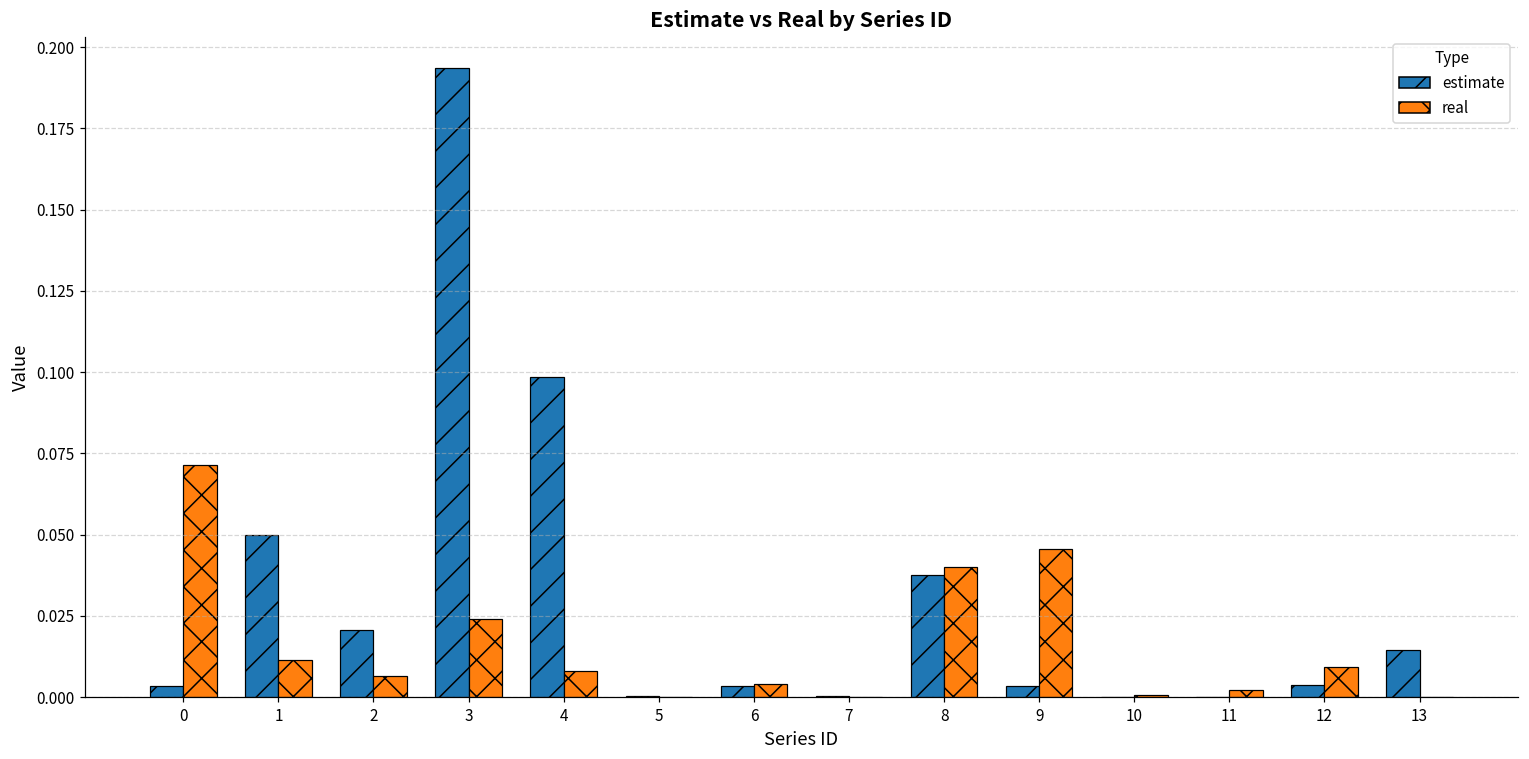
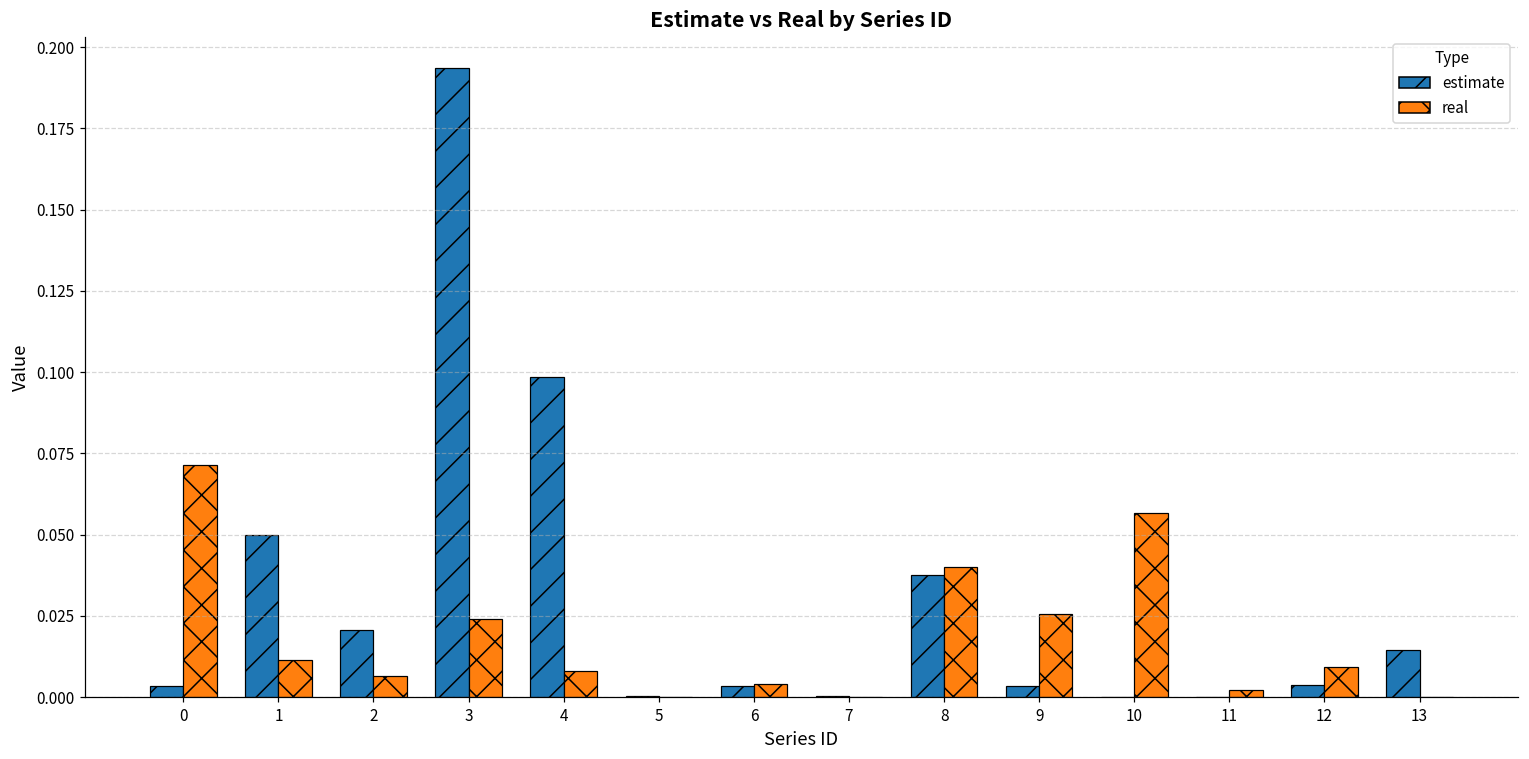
real, 9: 0.046 -> 0.026
real, 10: 0.001 -> 0.057
